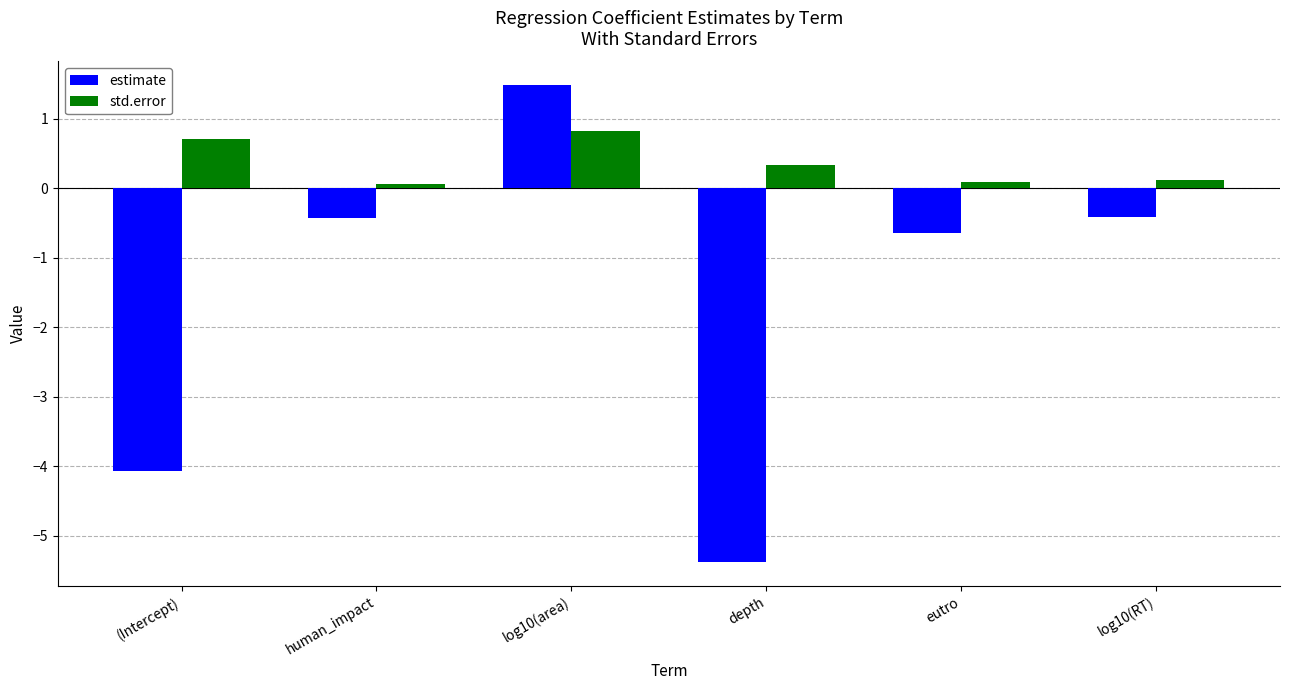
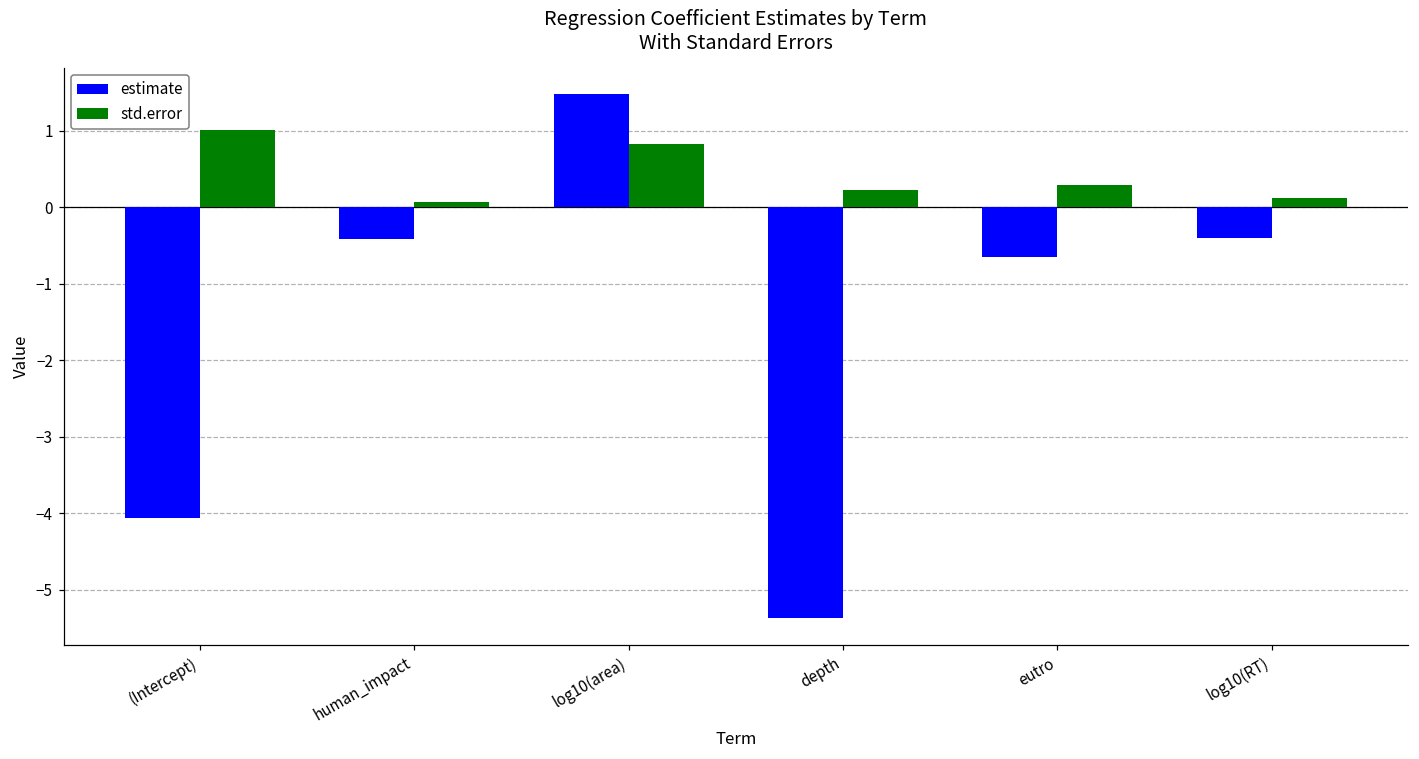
std.error, (Intercept): 0.7 -> 1.0
std.error, depth: 0.3 -> 0.2
std.error, eutro: 0.1 -> 0.3
